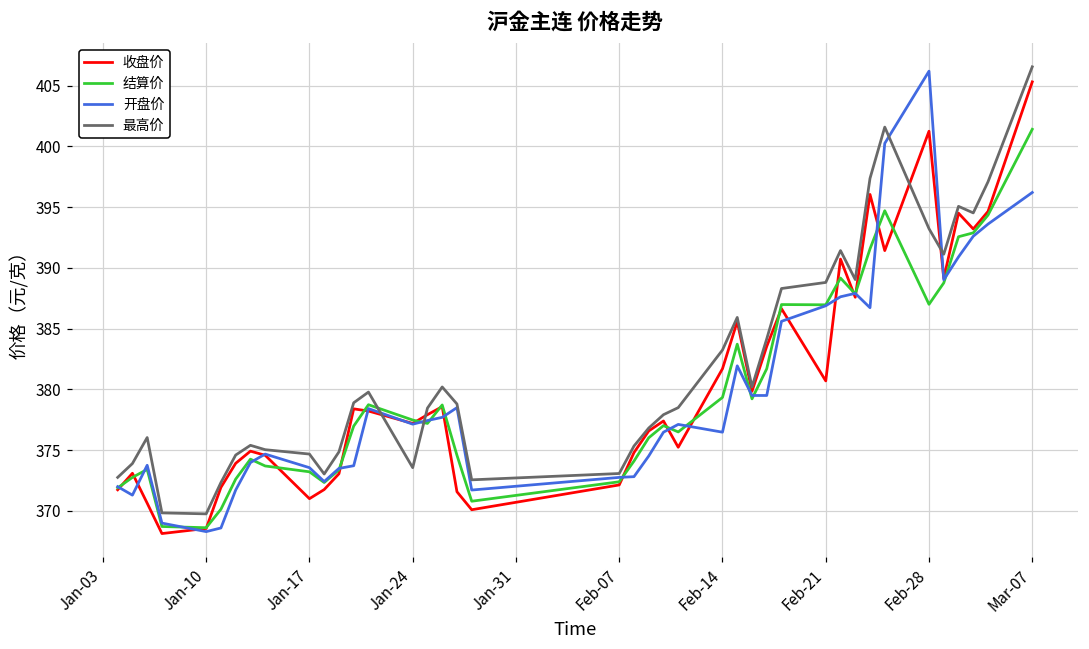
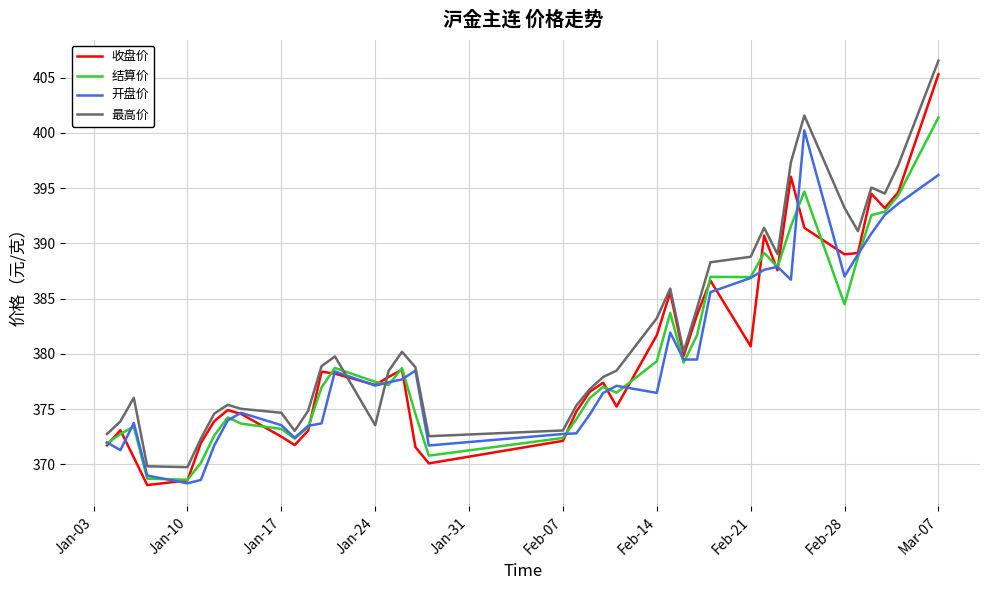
收盘价, Jan-17: 371.0 -> 372.5
收盘价, Feb-28: 401.2 -> 389.0
结算价, Feb-28: 387.0 -> 384.5
开盘价, Feb-28: 406.2 -> 387.0
